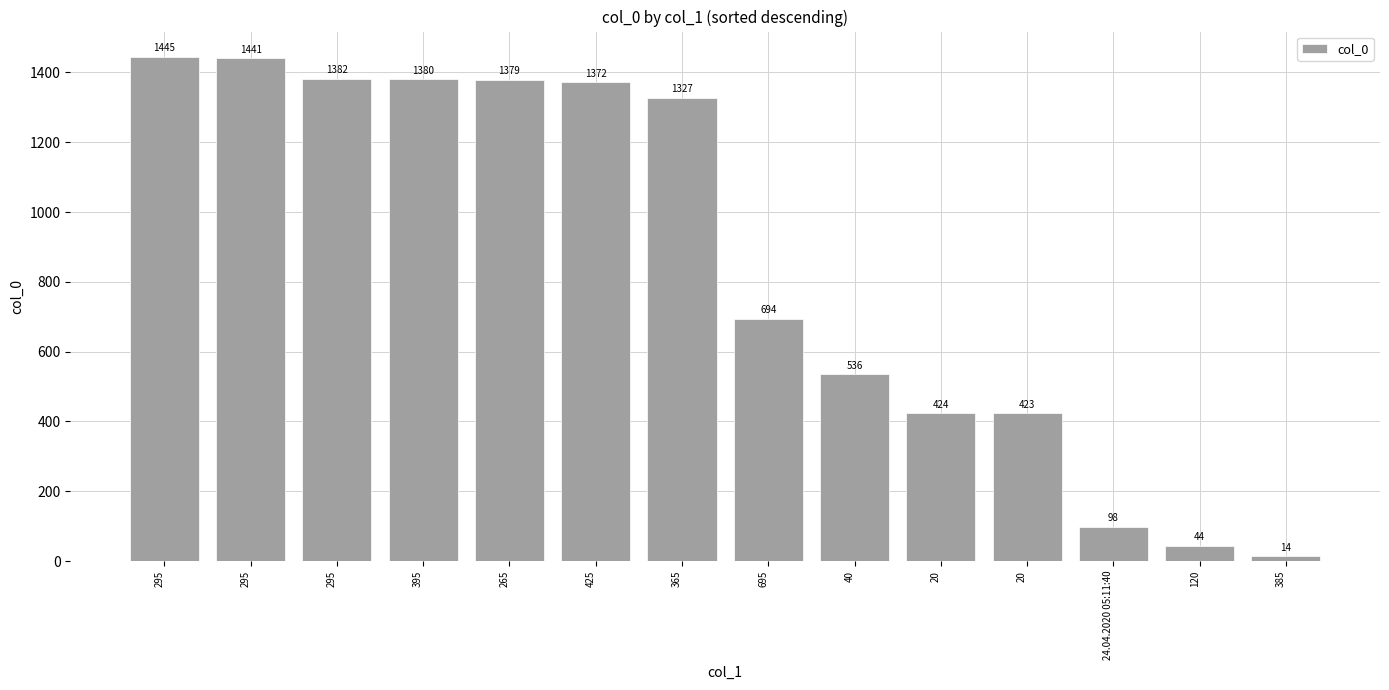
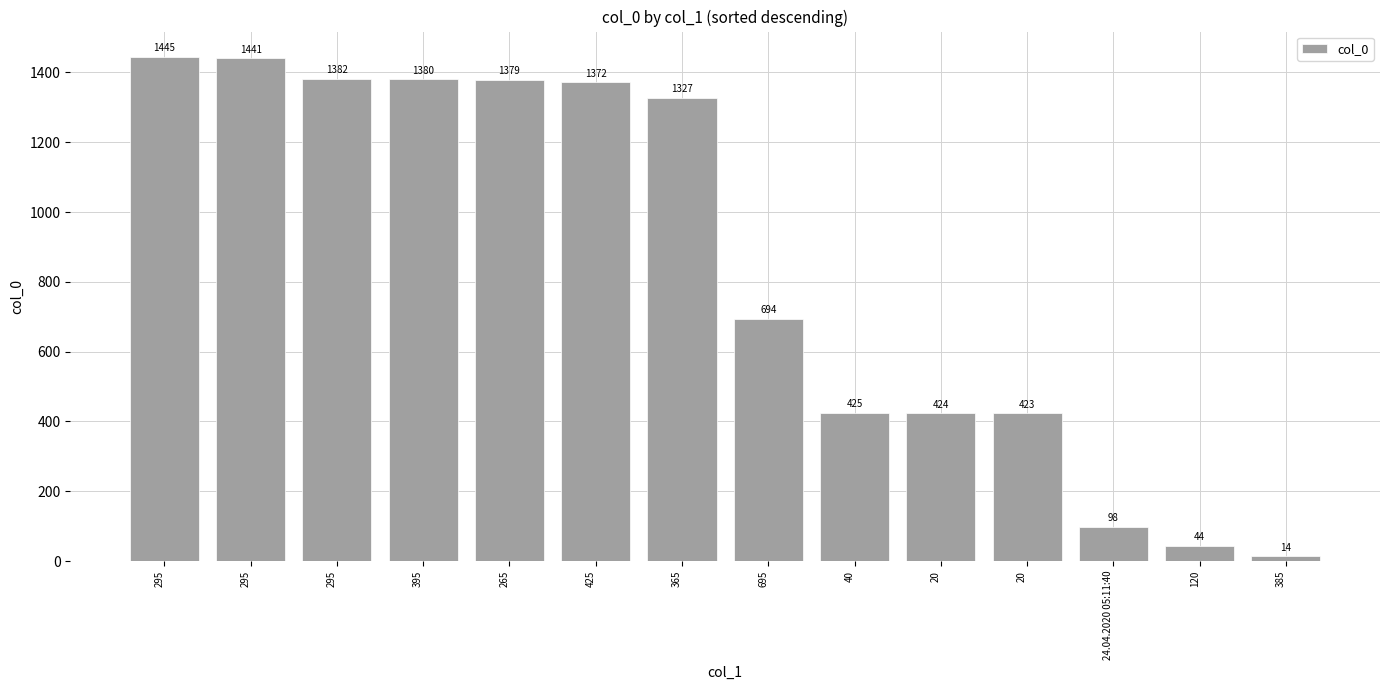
40: 536 -> 425
